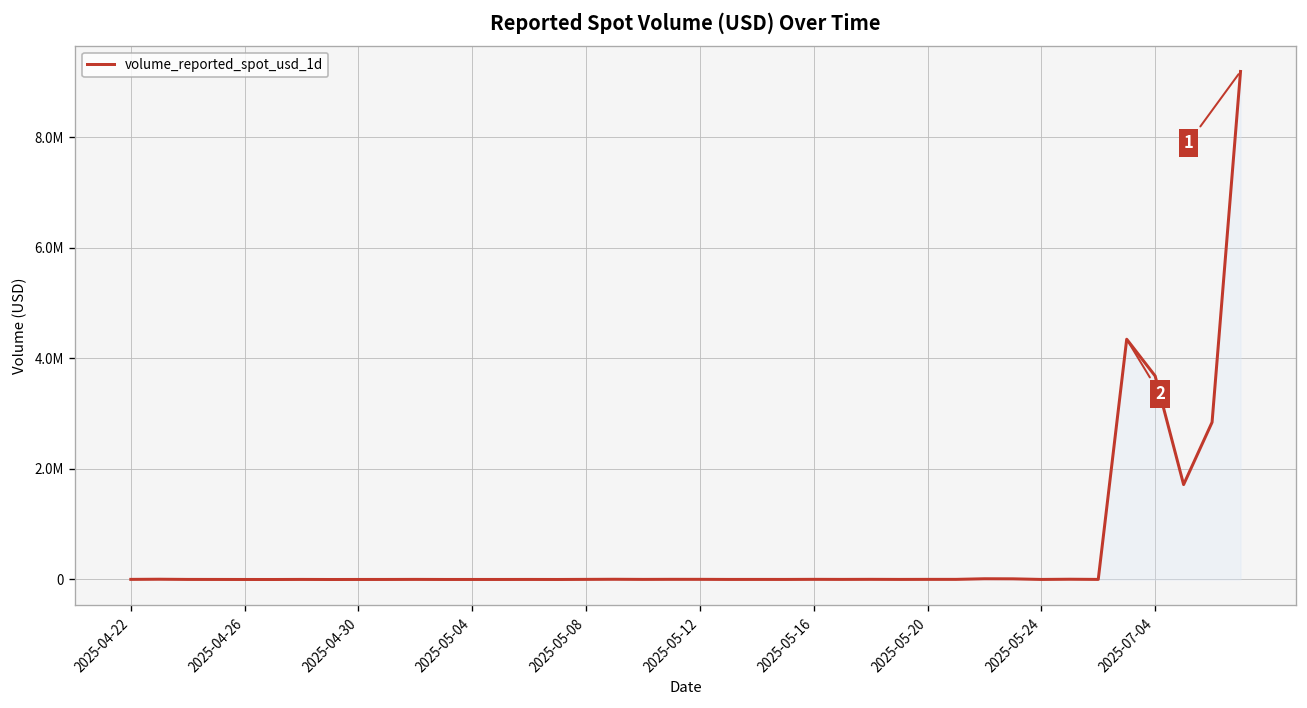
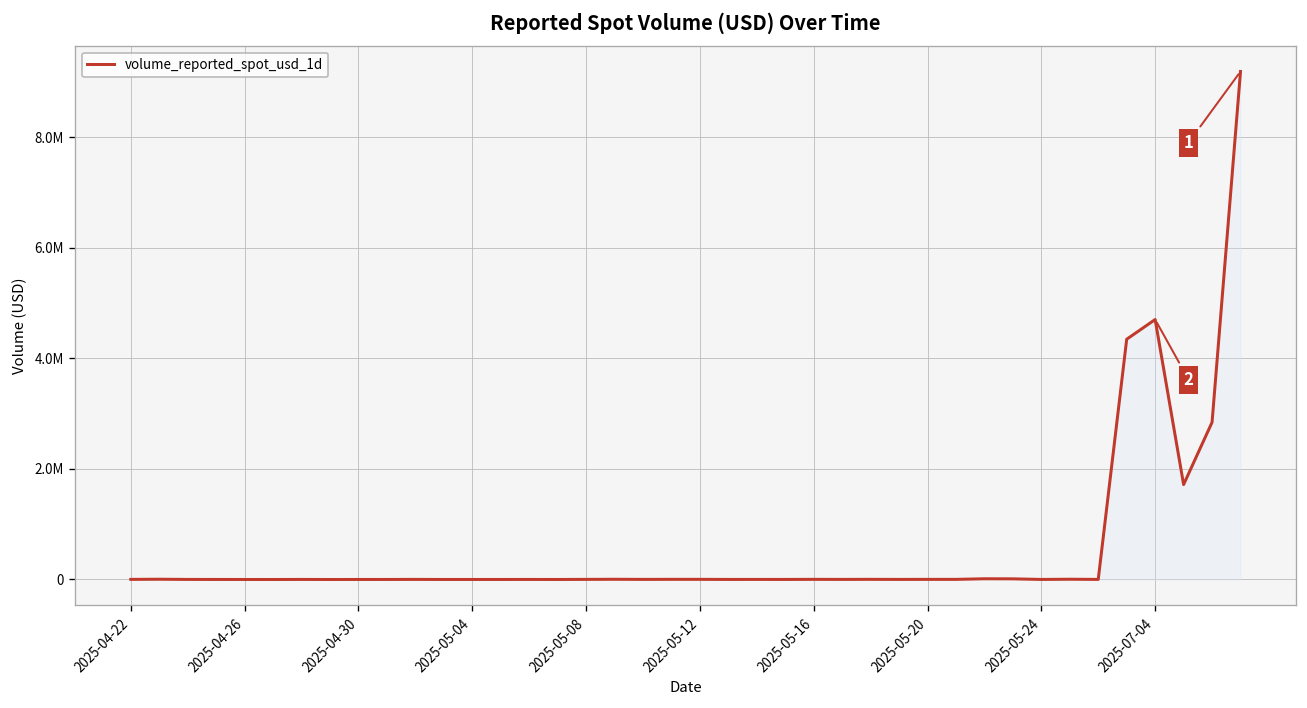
2025-07-04: 3700000 -> 4700000
